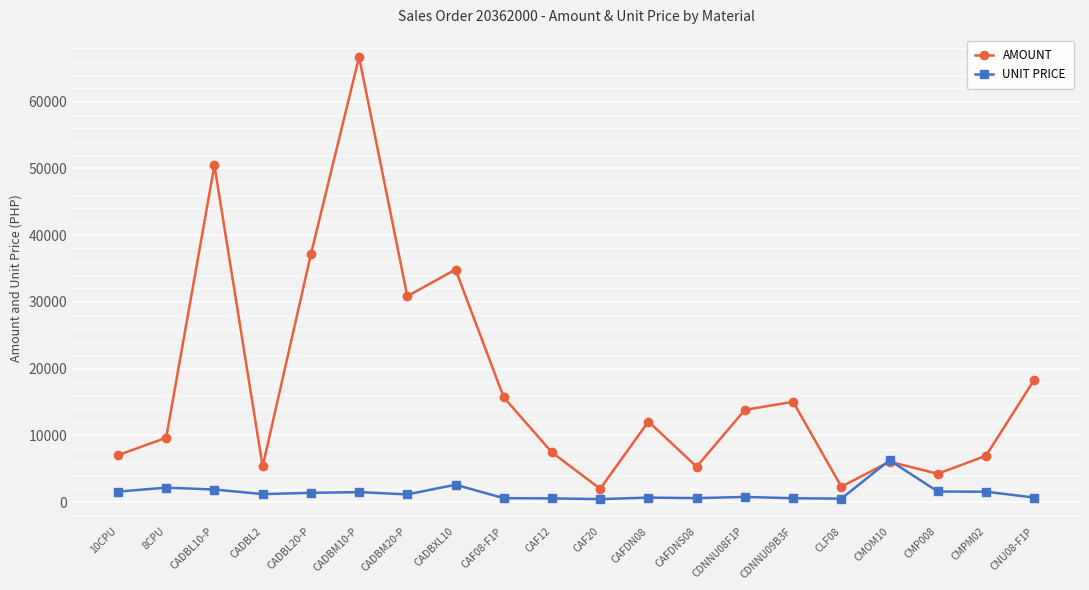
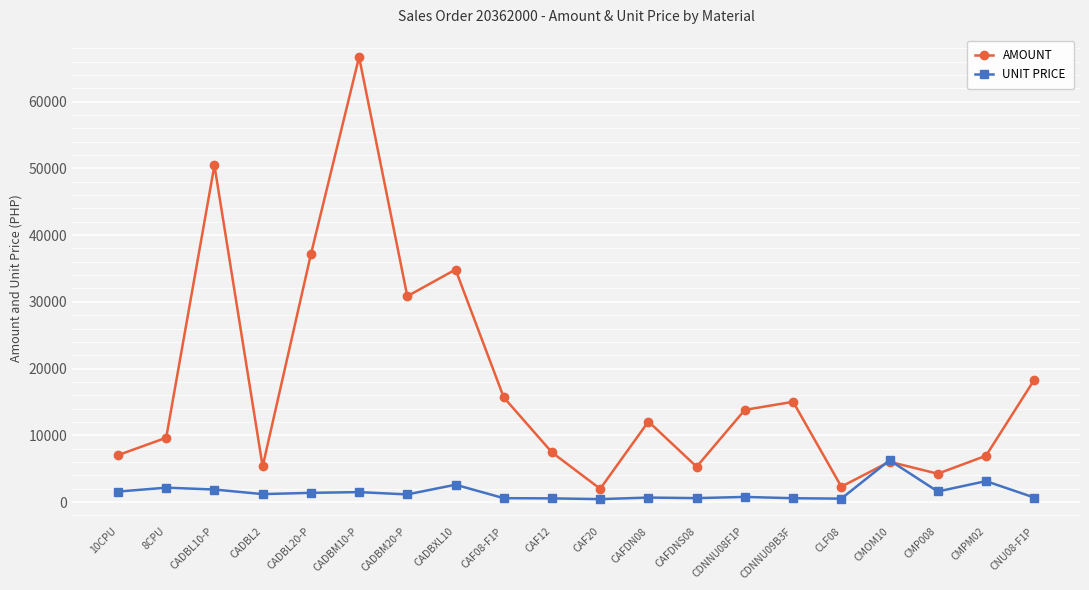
UNIT PRICE, CMPM02: 2000 -> 3000
